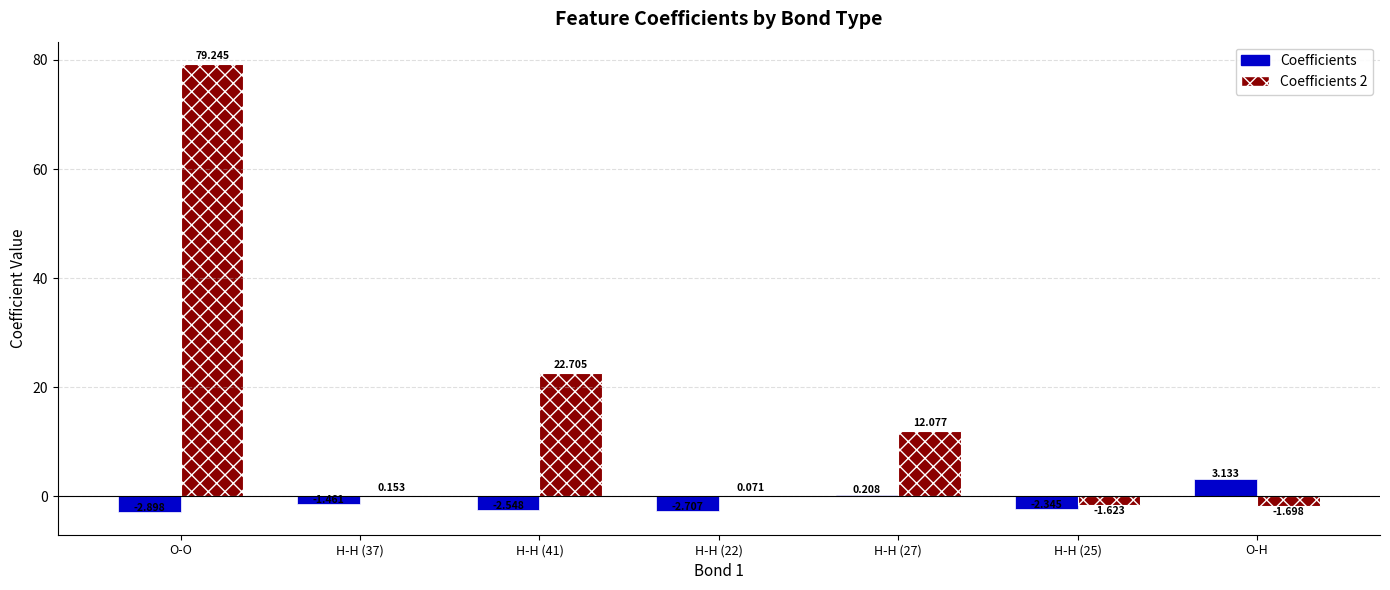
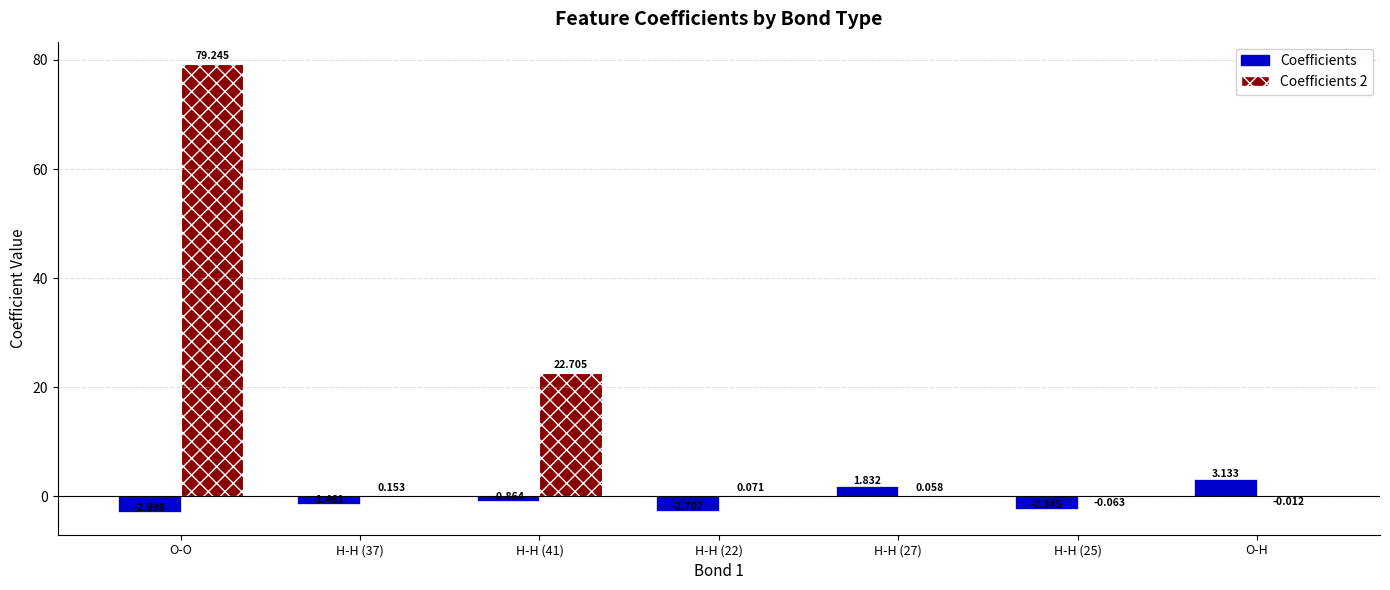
Coefficients, H-H (41): -2.548 -> -0.864
Coefficients, H-H (27): 0.208 -> 1.832
Coefficients 2, H-H (27): 12.077 -> 0.058
Coefficients 2, H-H (25): -1.623 -> -0.063
Coefficients 2, O-H: -1.698 -> -0.012
